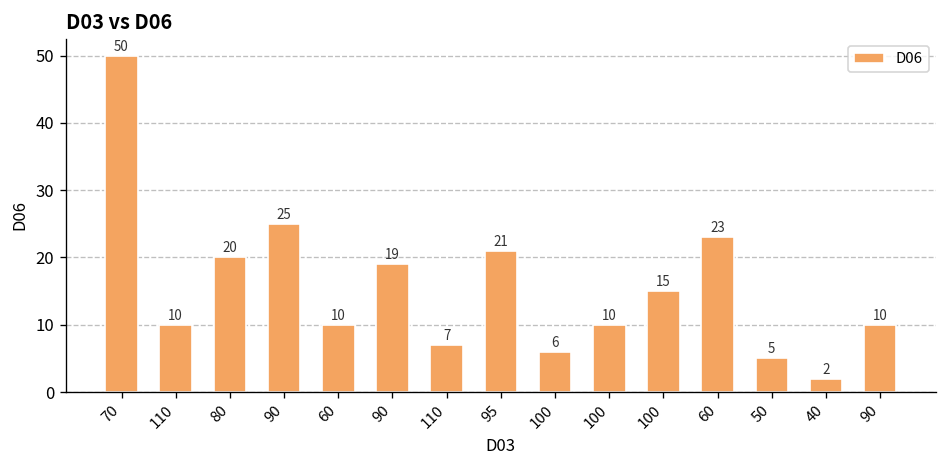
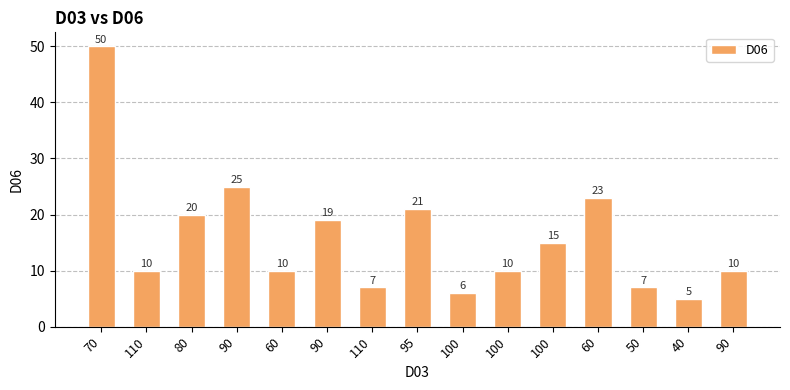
50: 5 -> 7
40: 2 -> 5
